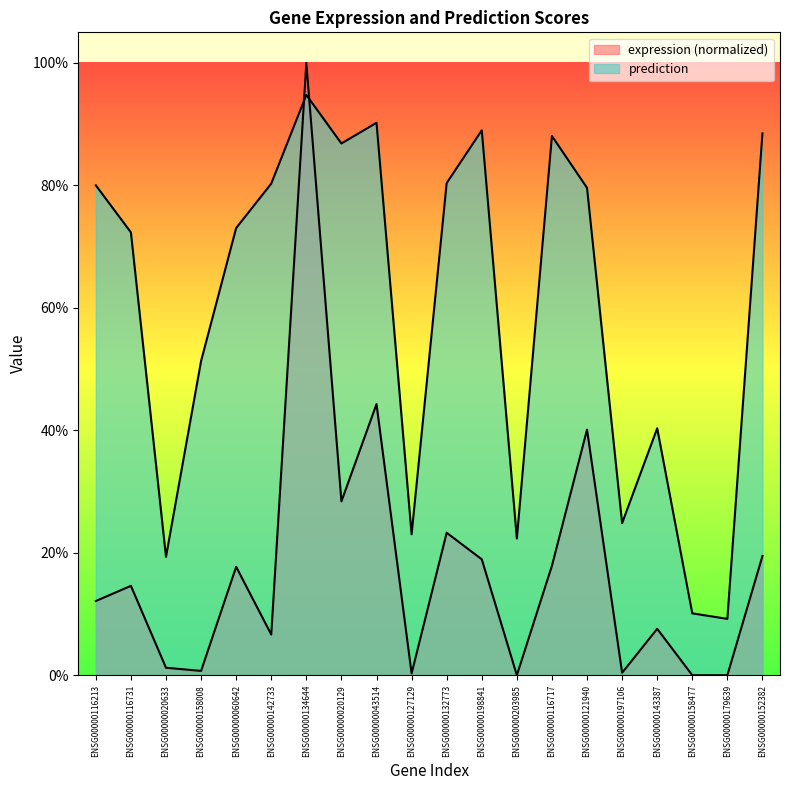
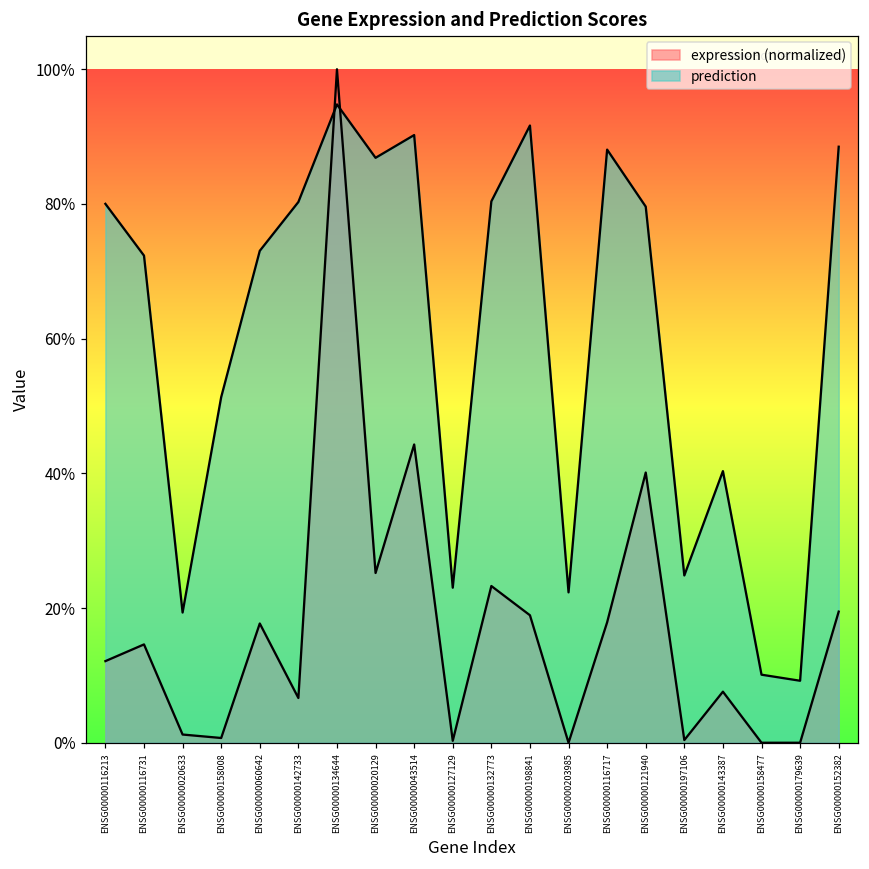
expression (normalized), ENSG00000020129: 28% -> 25%
prediction, ENSG00000198841: 89% -> 92%
